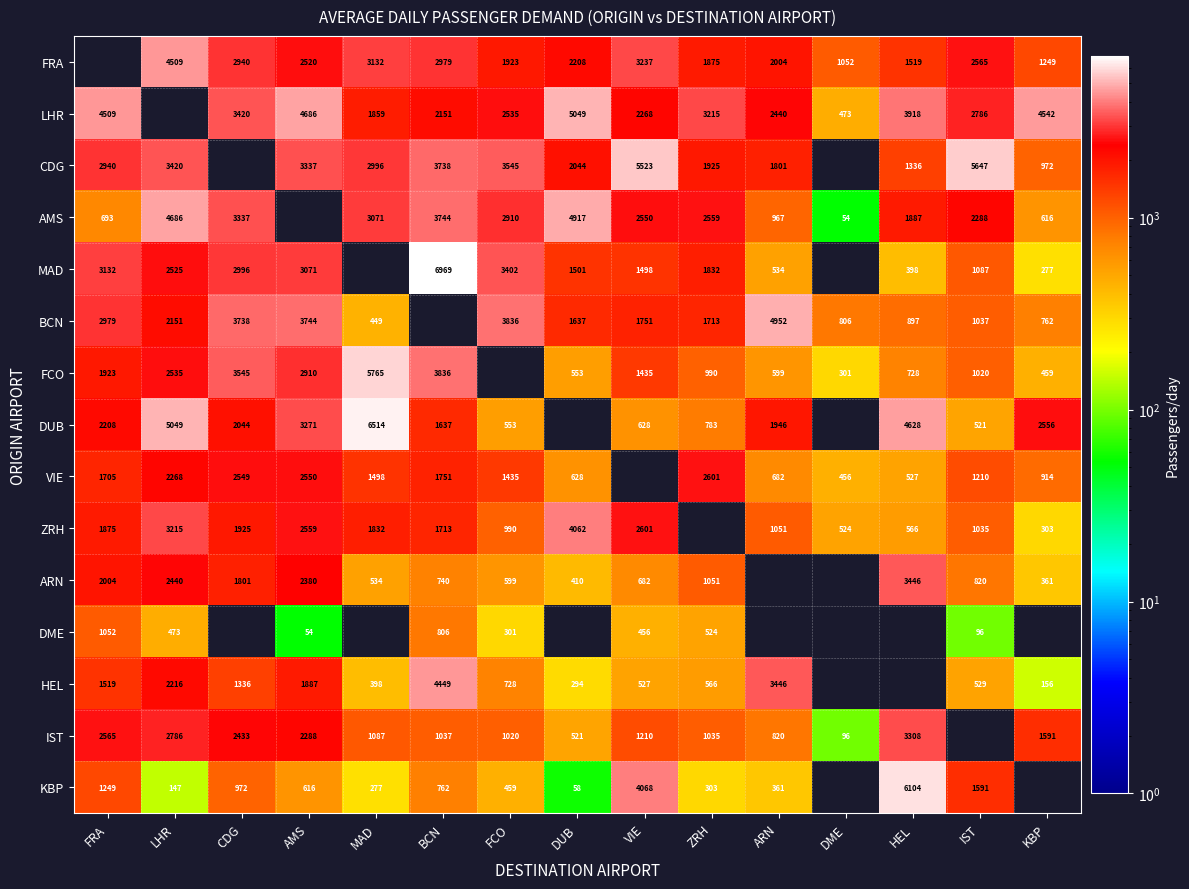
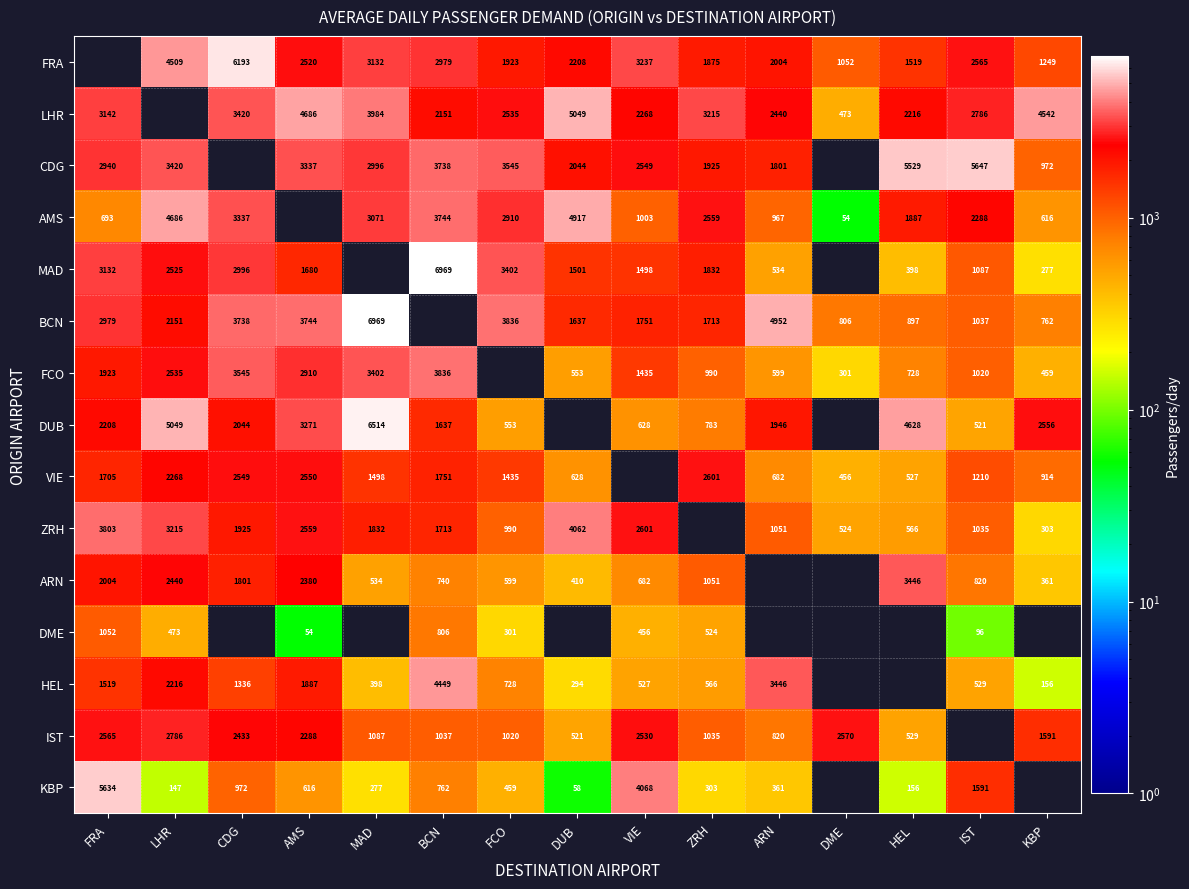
FRA, CDG: 2940 -> 6193
LHR, FRA: 4509 -> 3142
LHR, MAD: 1859 -> 3984
LHR, HEL: 3918 -> 2216
CDG, VIE: 5523 -> 2549
CDG, HEL: 1336 -> 5529
AMS, VIE: 2550 -> 1003
MAD, AMS: 3071 -> 1680
BCN, MAD: 449 -> 6969
FCO, MAD: 5765 -> 3402
ZRH, FRA: 1875 -> 3803
IST, VIE: 1210 -> 2530
IST, DME: 96 -> 2570
IST, HEL: 3308 -> 529
KBP, FRA: 1249 -> 5634
KBP, HEL: 6104 -> 156
